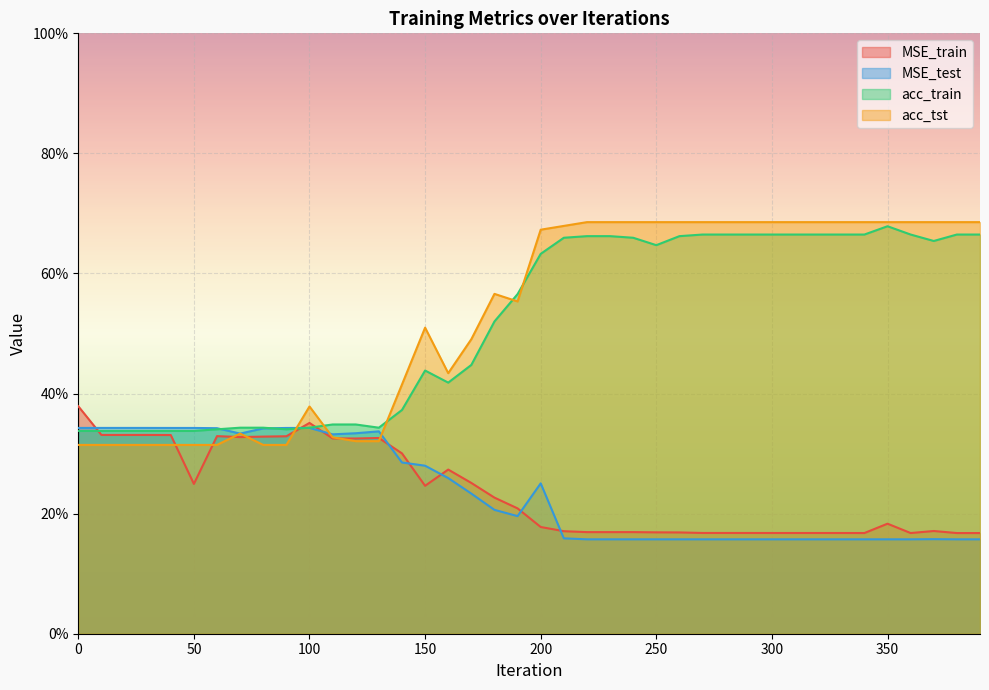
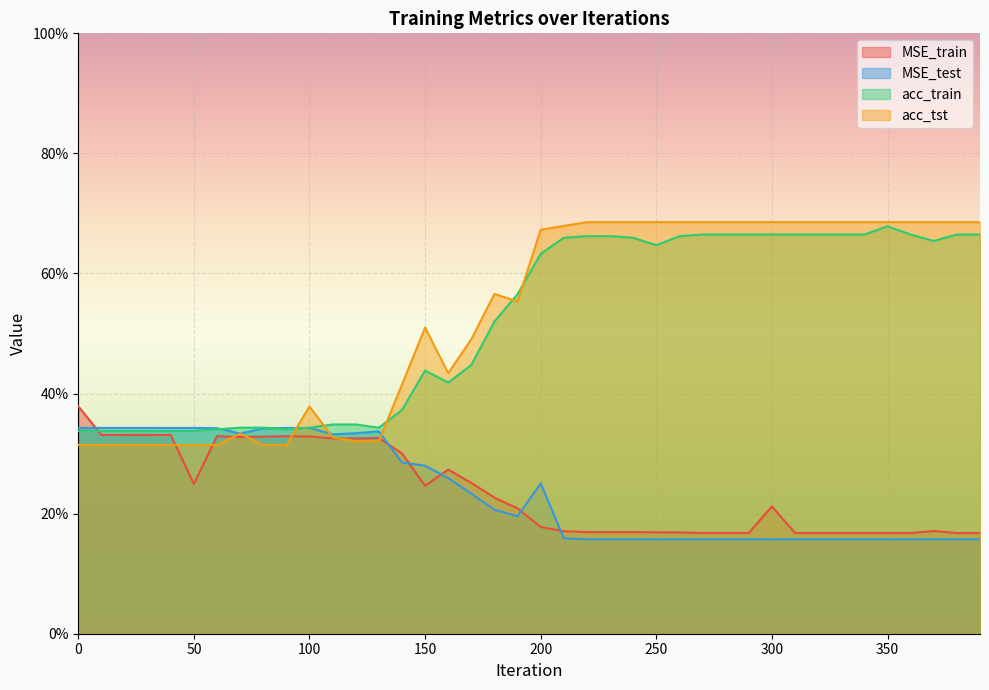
MSE_train, 100: 35% -> 33%
MSE_train, 300: 17% -> 21%
MSE_train, 350: 18% -> 17%
